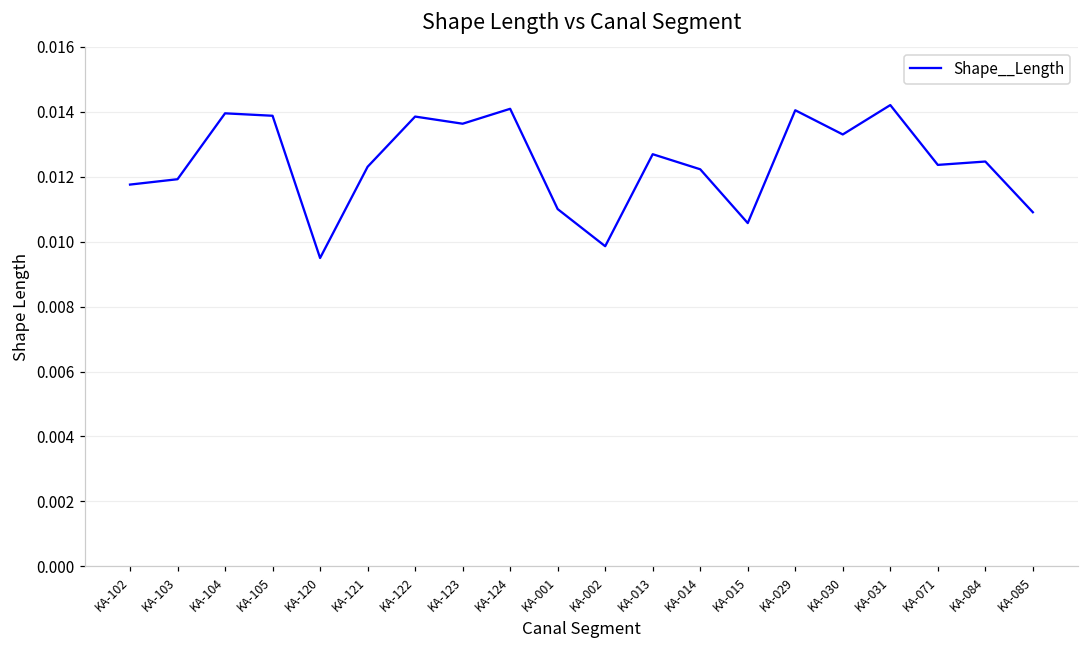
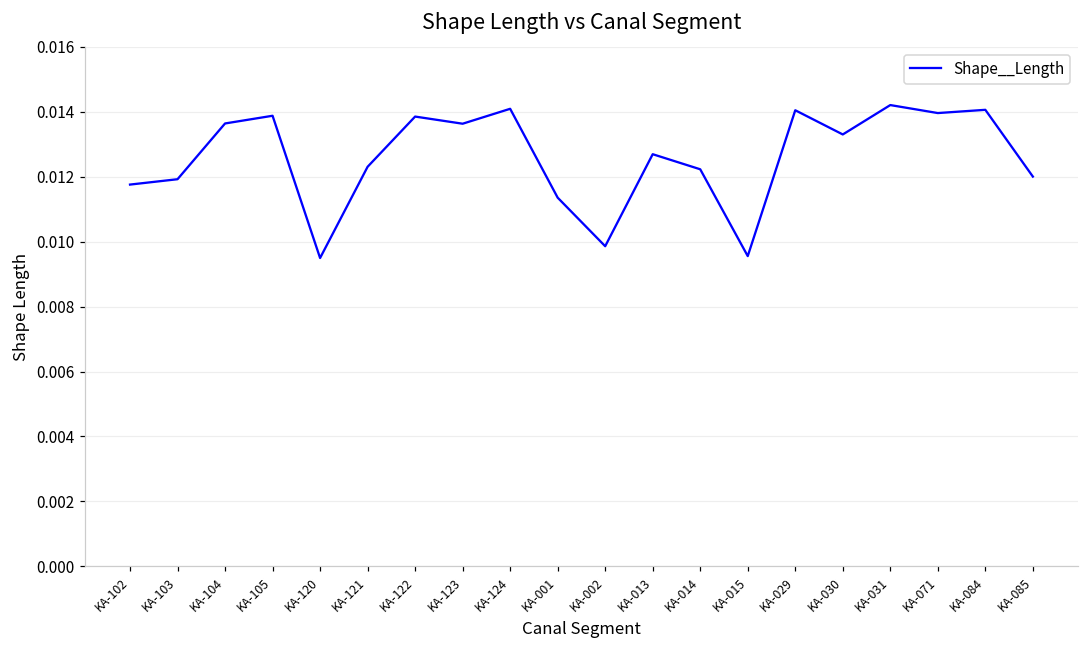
KA-104: 0.0140 -> 0.0136
KA-001: 0.0110 -> 0.0114
KA-015: 0.0106 -> 0.0096
KA-071: 0.0124 -> 0.0140
KA-084: 0.0125 -> 0.0141
KA-085: 0.0109 -> 0.0120
